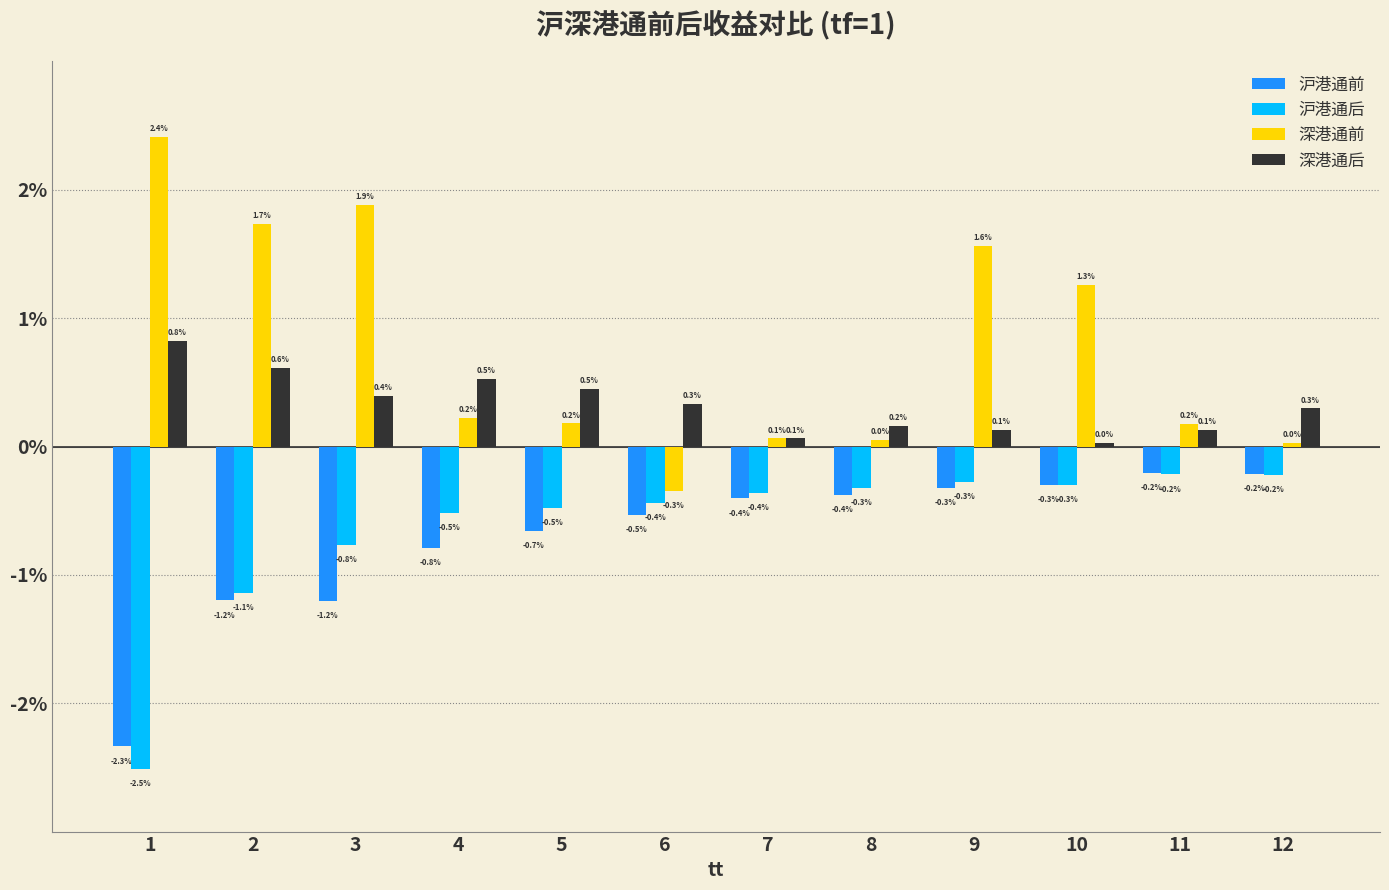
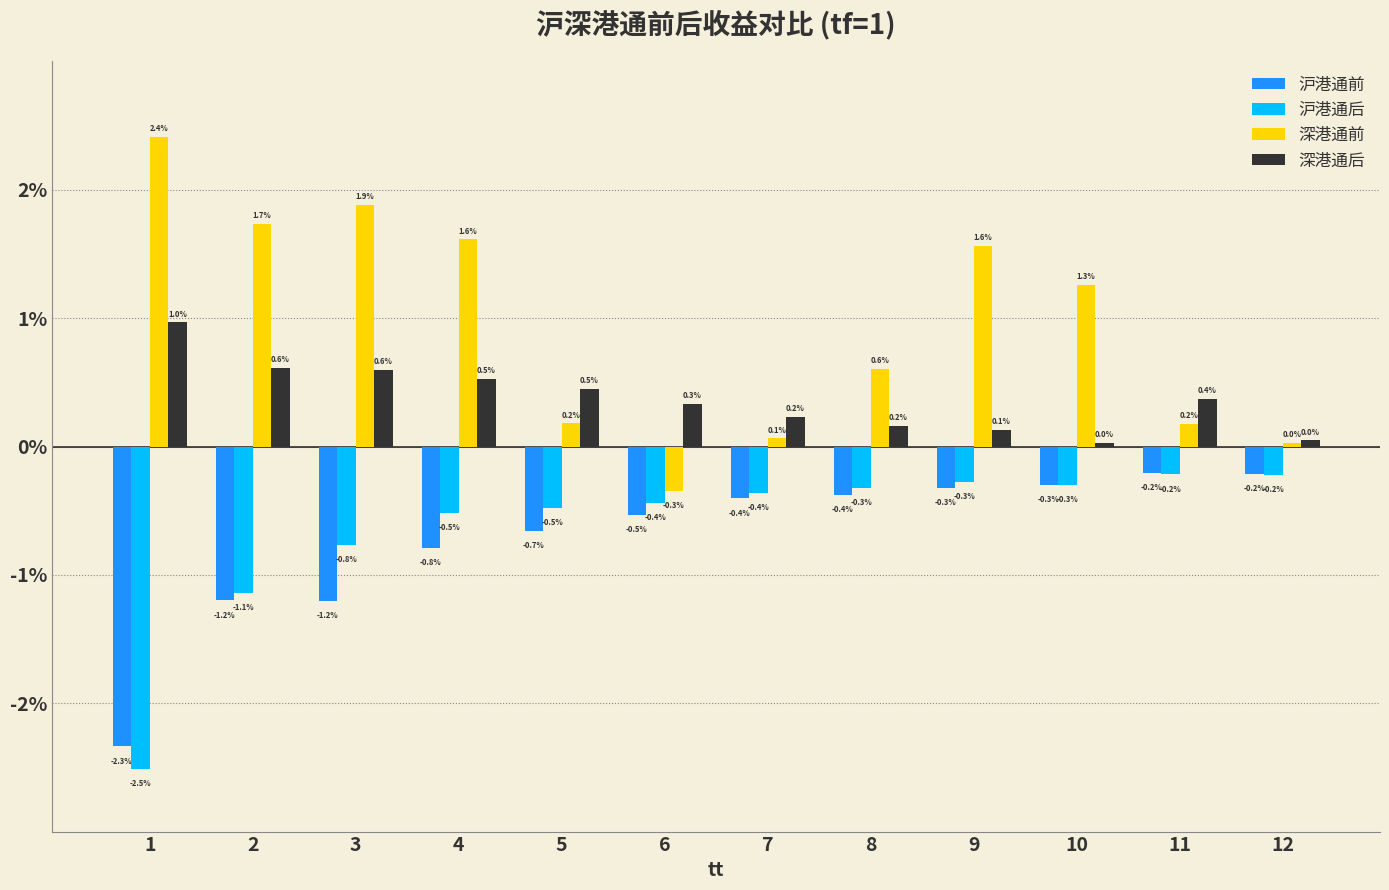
深港通后, 1: 0.8% -> 1.0%
深港通后, 3: 0.4% -> 0.6%
深港通前, 4: 0.2% -> 1.6%
深港通后, 7: 0.1% -> 0.2%
深港通前, 8: 0.0% -> 0.6%
深港通后, 11: 0.1% -> 0.4%
深港通后, 12: 0.3% -> 0.0%
